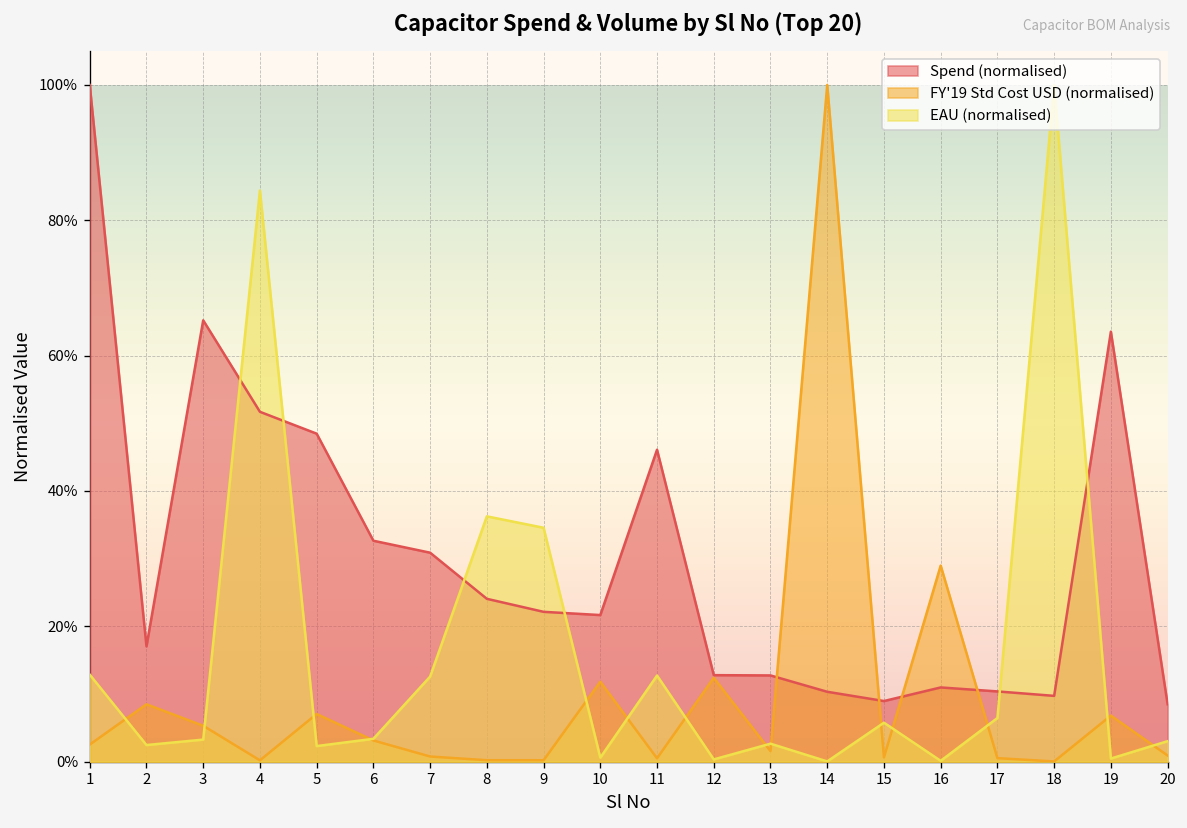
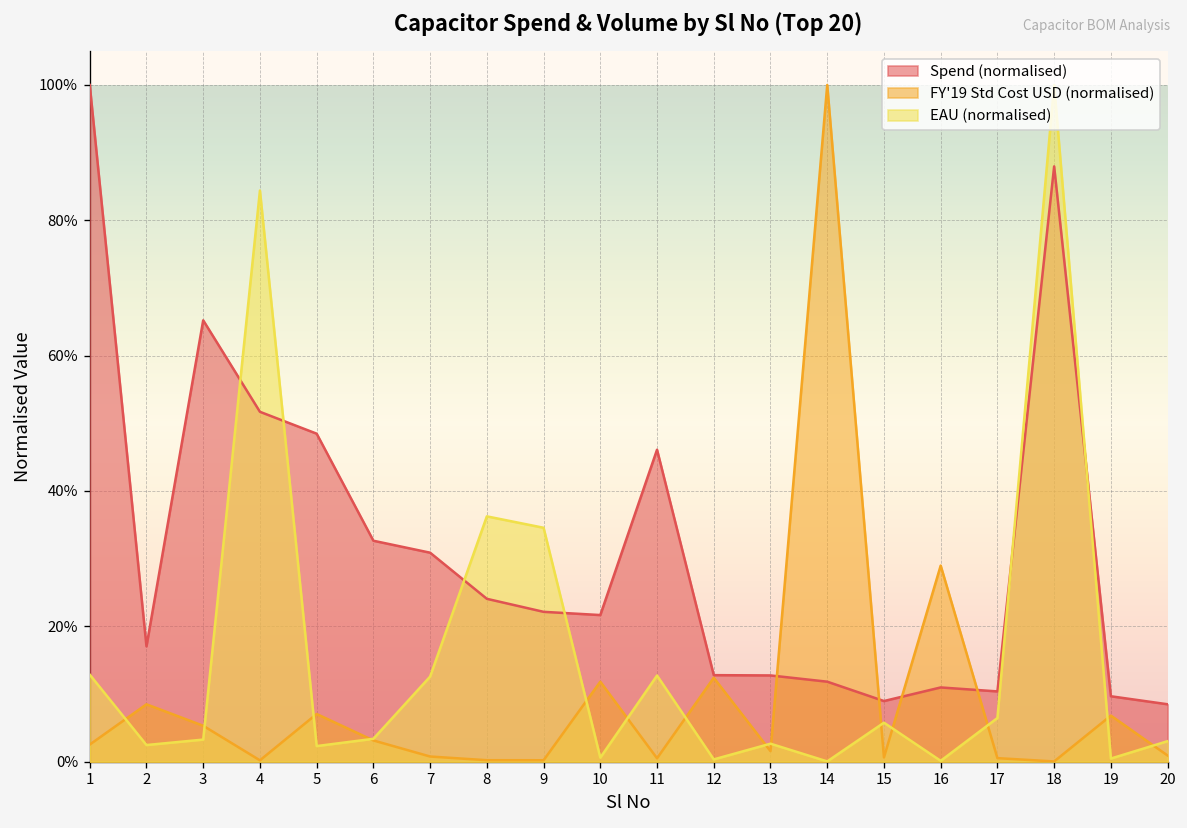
Spend (normalised), 14: 10% -> 12%
Spend (normalised), 18: 10% -> 88%
Spend (normalised), 19: 64% -> 10%
